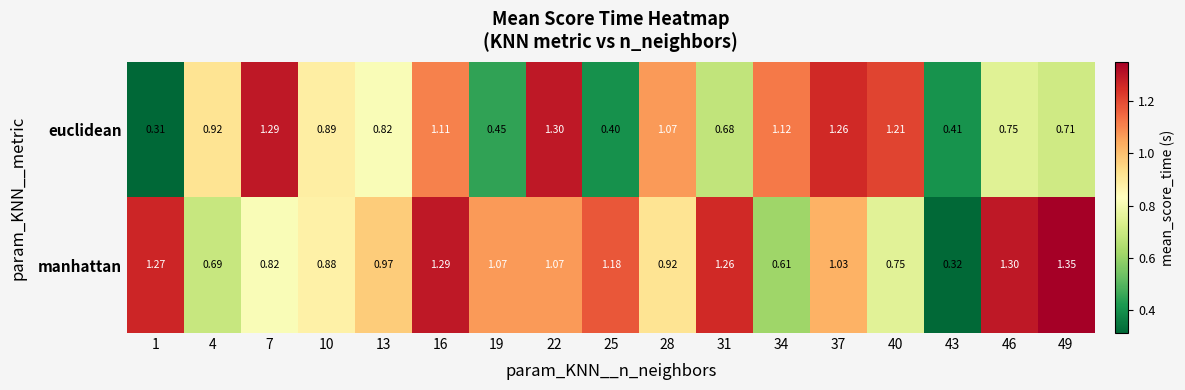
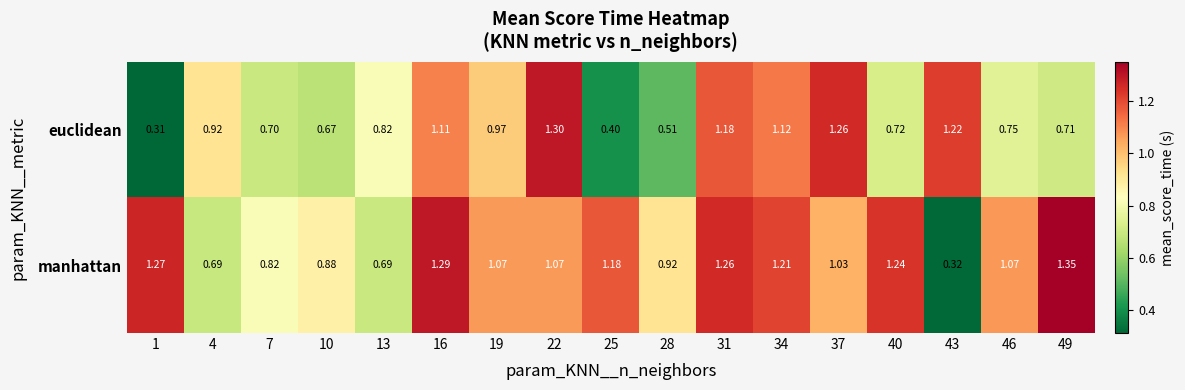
euclidean, 7: 1.29 -> 0.70
euclidean, 10: 0.89 -> 0.67
euclidean, 19: 0.45 -> 0.97
euclidean, 28: 1.07 -> 0.51
euclidean, 31: 0.68 -> 1.18
euclidean, 40: 1.21 -> 0.72
euclidean, 43: 0.41 -> 1.22
manhattan, 13: 0.97 -> 0.69
manhattan, 34: 0.61 -> 1.21
manhattan, 40: 0.75 -> 1.24
manhattan, 46: 1.30 -> 1.07
